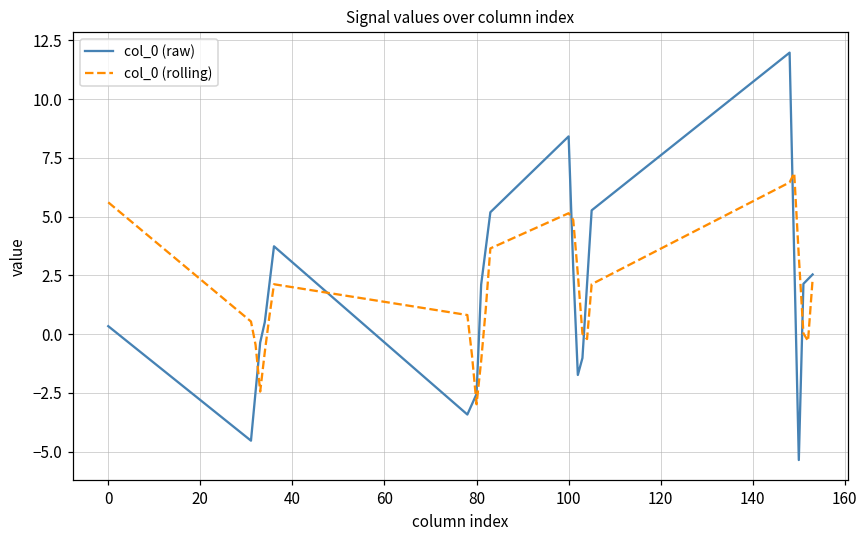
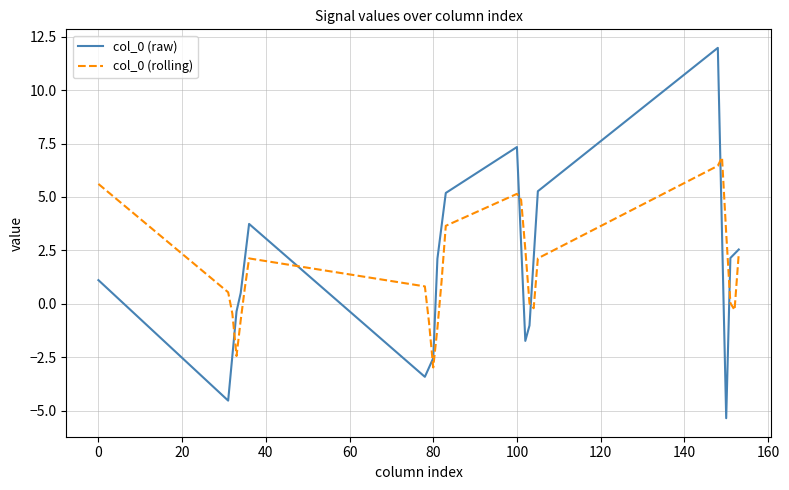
col_0 (raw), 0: 0.3 -> 1.1
col_0 (raw), 100: 8.4 -> 7.3
